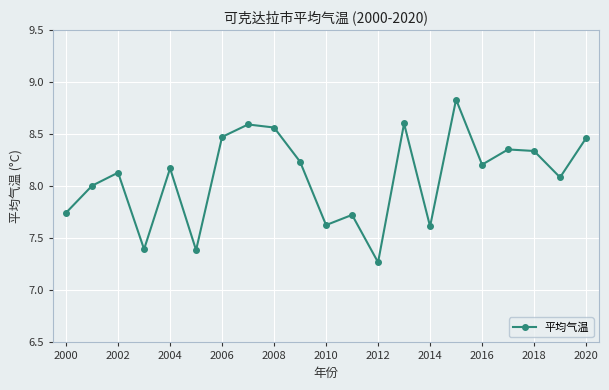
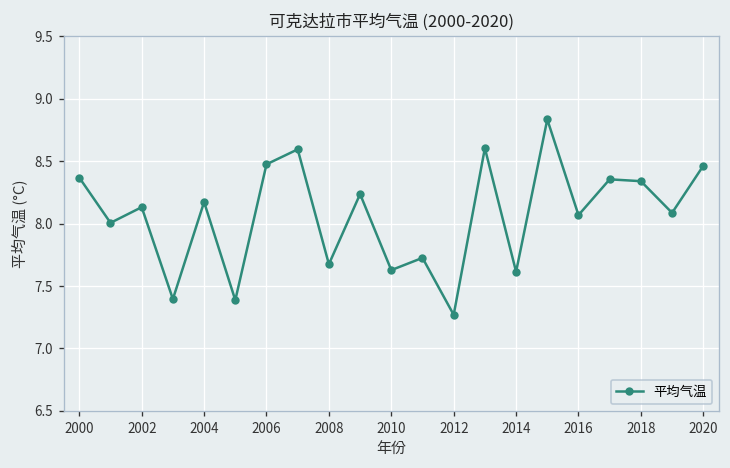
2000: 7.75 -> 8.37
2008: 8.57 -> 7.68
2016: 8.21 -> 8.07
